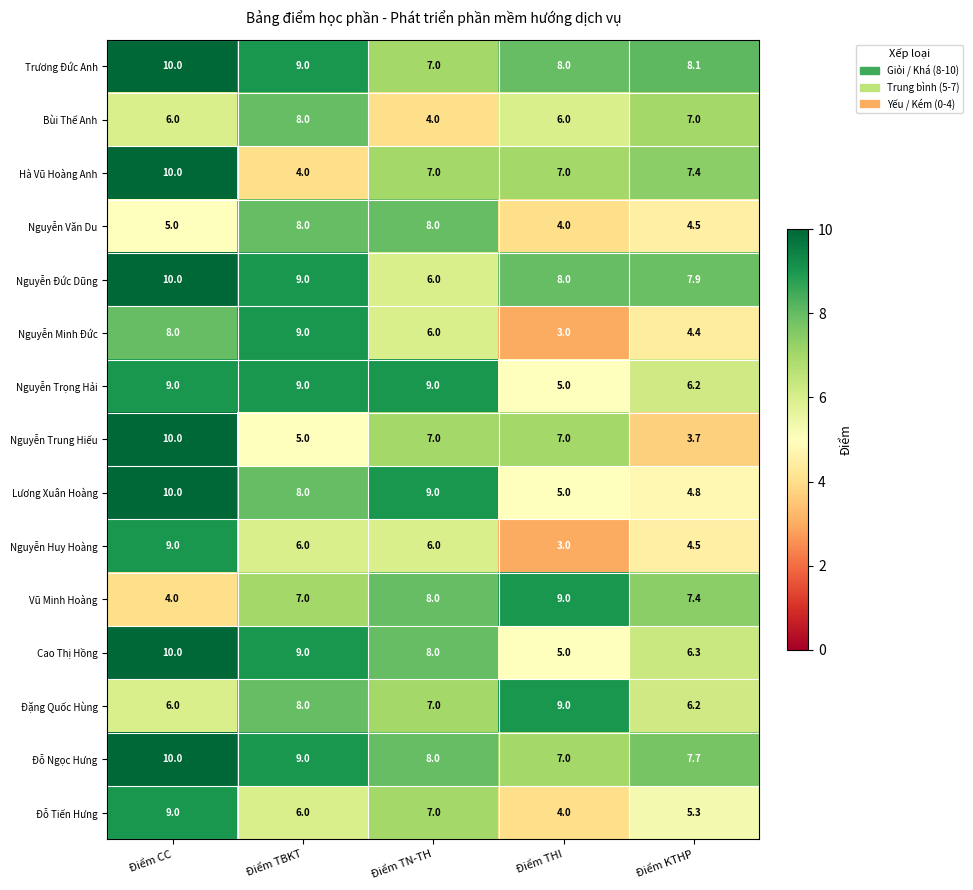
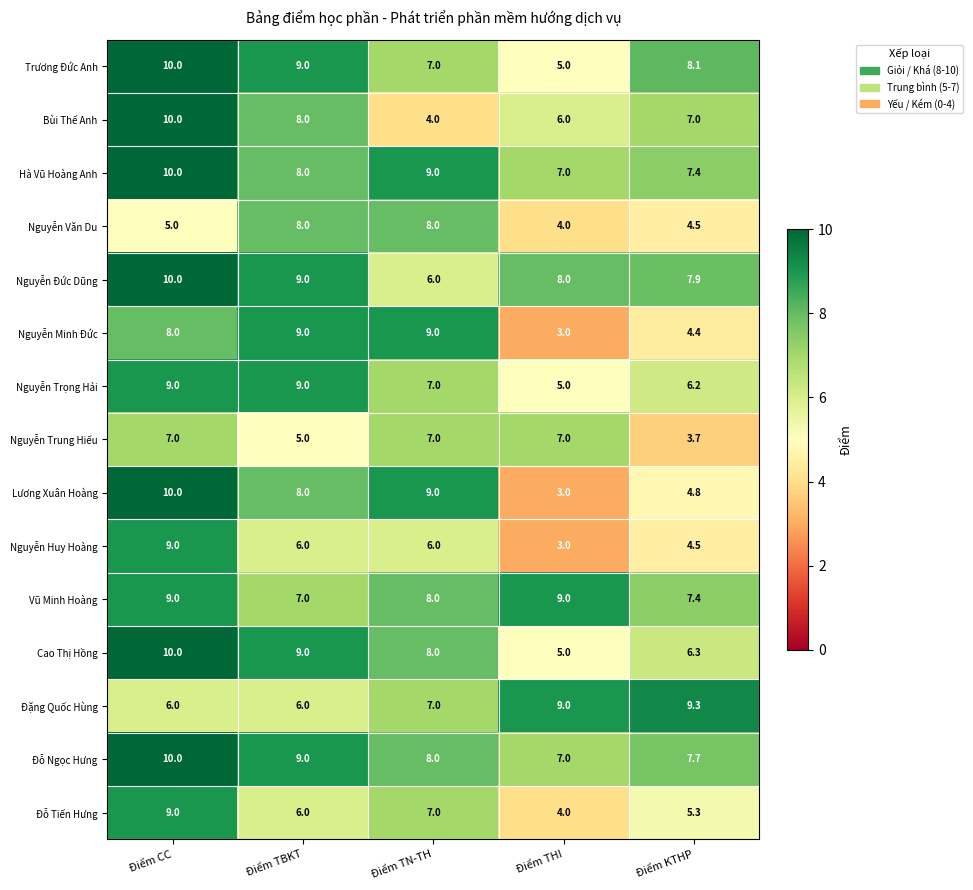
Trương Đức Anh, Điểm THI: 8.0 -> 5.0
Bùi Thế Anh, Điểm CC: 6.0 -> 10.0
Hà Vũ Hoàng Anh, Điểm TBKT: 4.0 -> 8.0
Hà Vũ Hoàng Anh, Điểm TN-TH: 7.0 -> 9.0
Nguyễn Minh Đức, Điểm TN-TH: 6.0 -> 9.0
Nguyễn Trọng Hải, Điểm TN-TH: 9.0 -> 7.0
Nguyễn Trung Hiếu, Điểm CC: 10.0 -> 7.0
Lương Xuân Hoàng, Điểm THI: 5.0 -> 3.0
Vũ Minh Hoàng, Điểm CC: 4.0 -> 9.0
Đặng Quốc Hùng, Điểm TBKT: 8.0 -> 6.0
Đặng Quốc Hùng, Điểm KTHP: 6.2 -> 9.3
